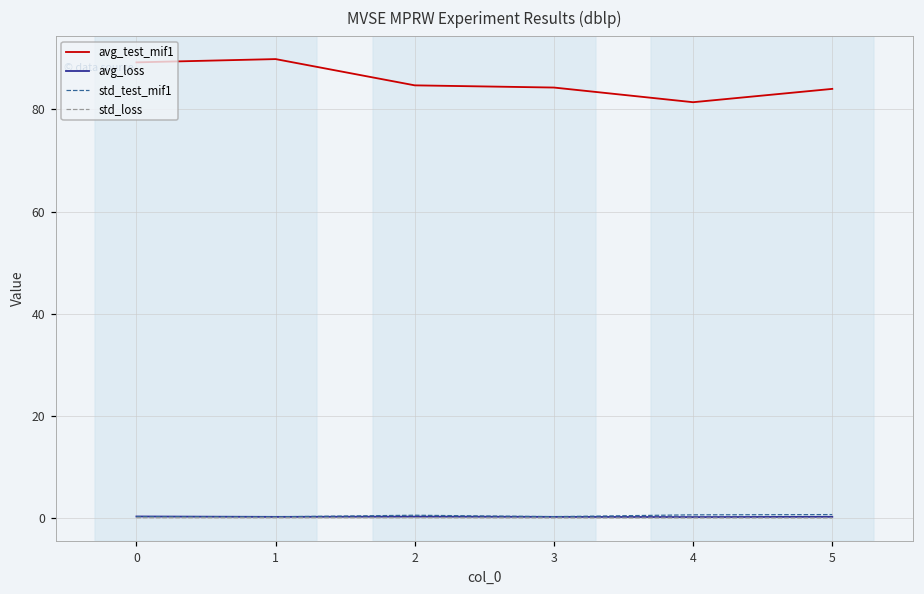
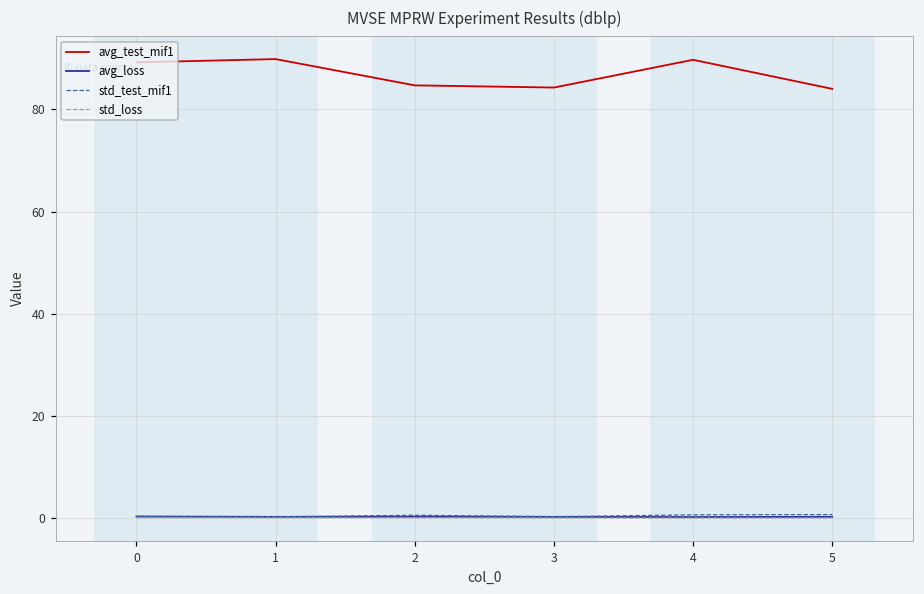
avg_test_mif1, 4: 81 -> 90
